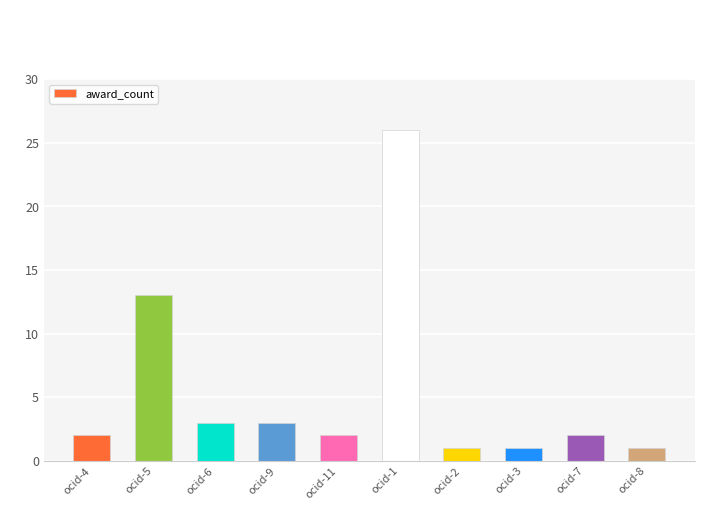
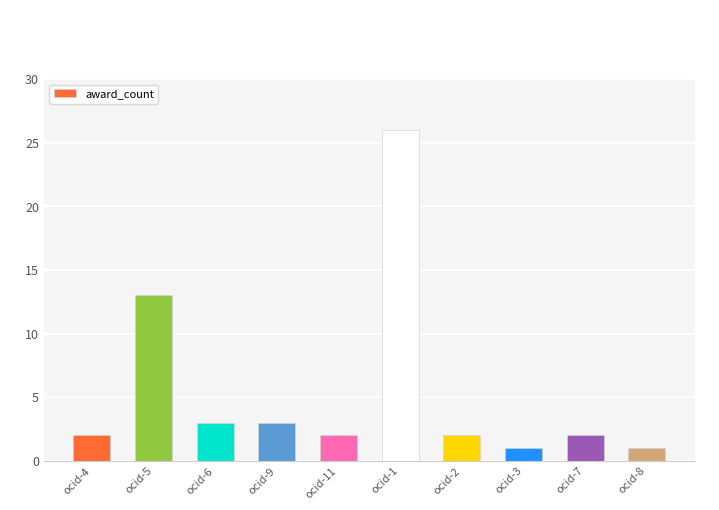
ocid-2: 1 -> 2
